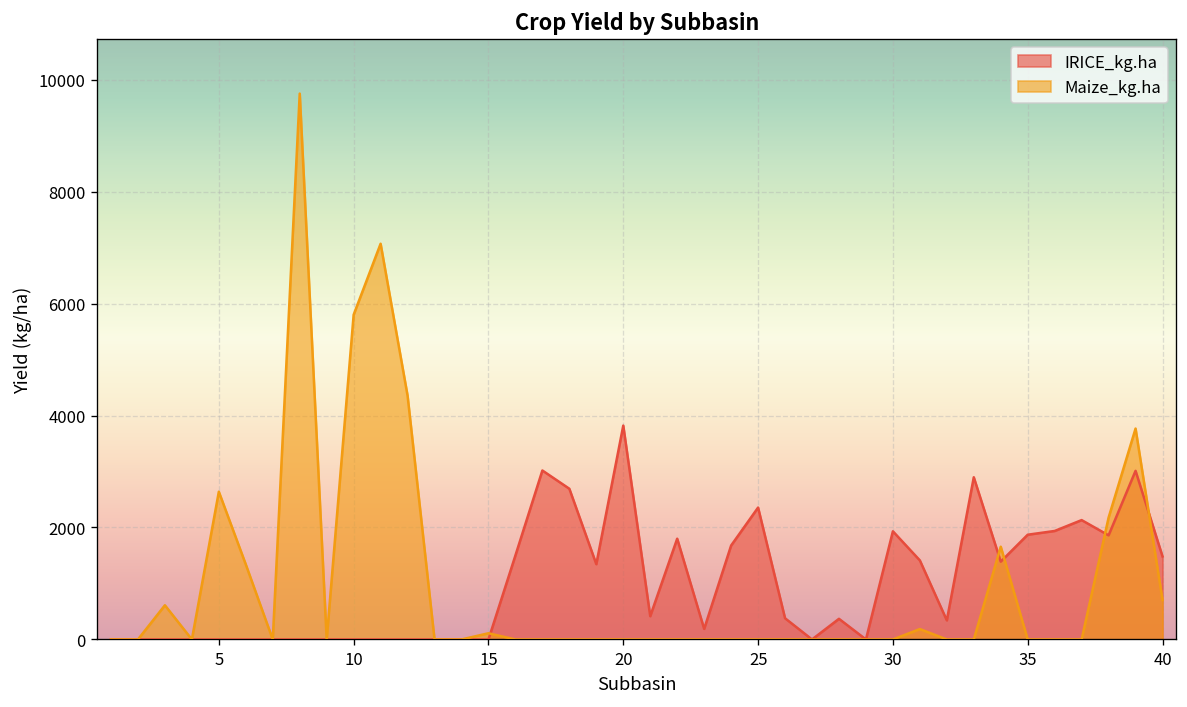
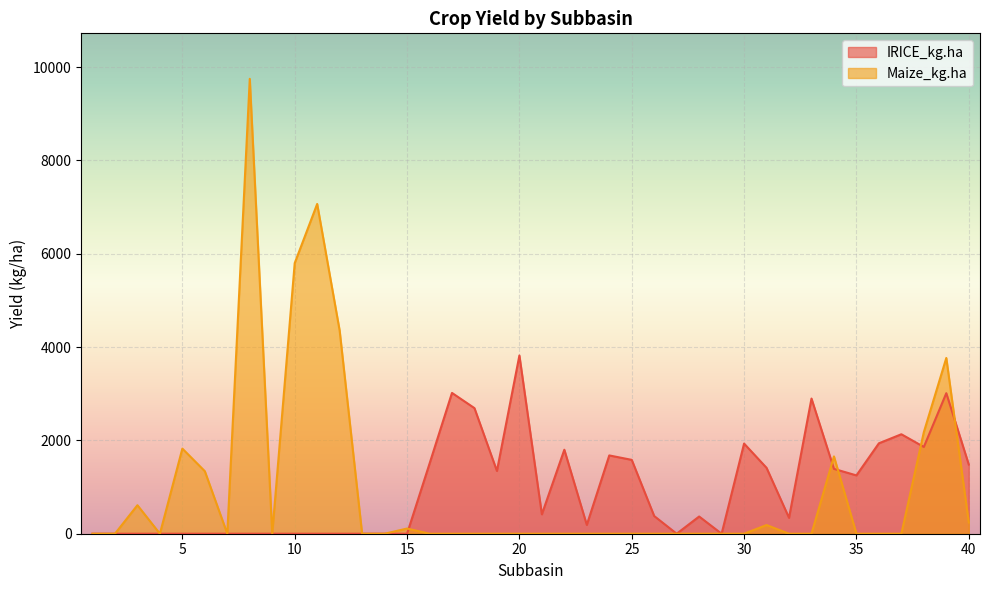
Maize_kg.ha, 5: 2600 -> 1800
IRICE_kg.ha, 25: 2400 -> 1600
IRICE_kg.ha, 35: 1900 -> 1300
Maize_kg.ha, 40: 700 -> 200
